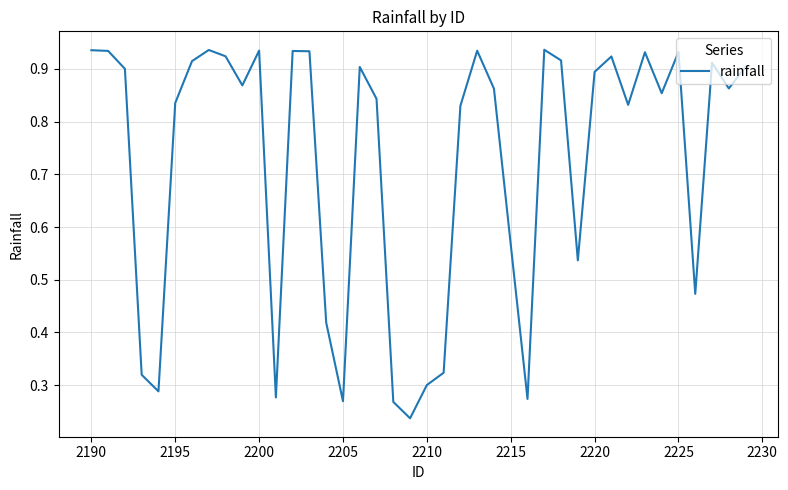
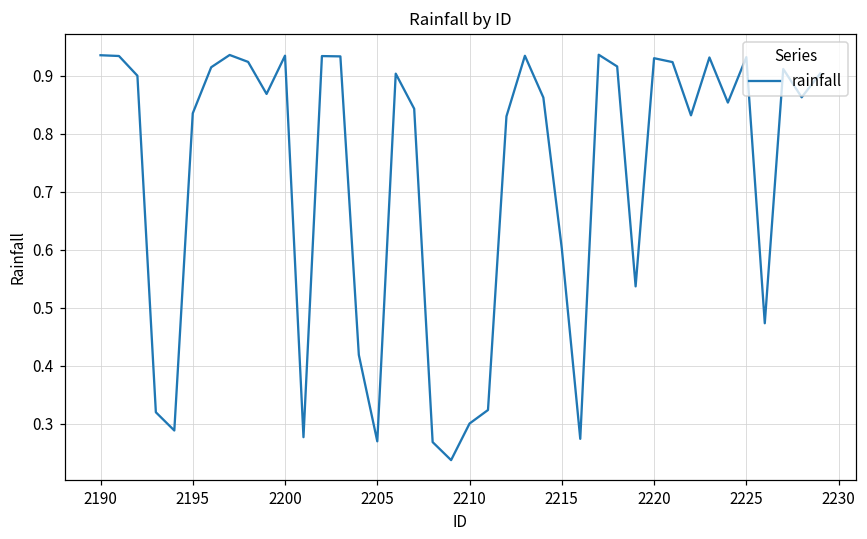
2215: 0.57 -> 0.60
2220: 0.89 -> 0.93
